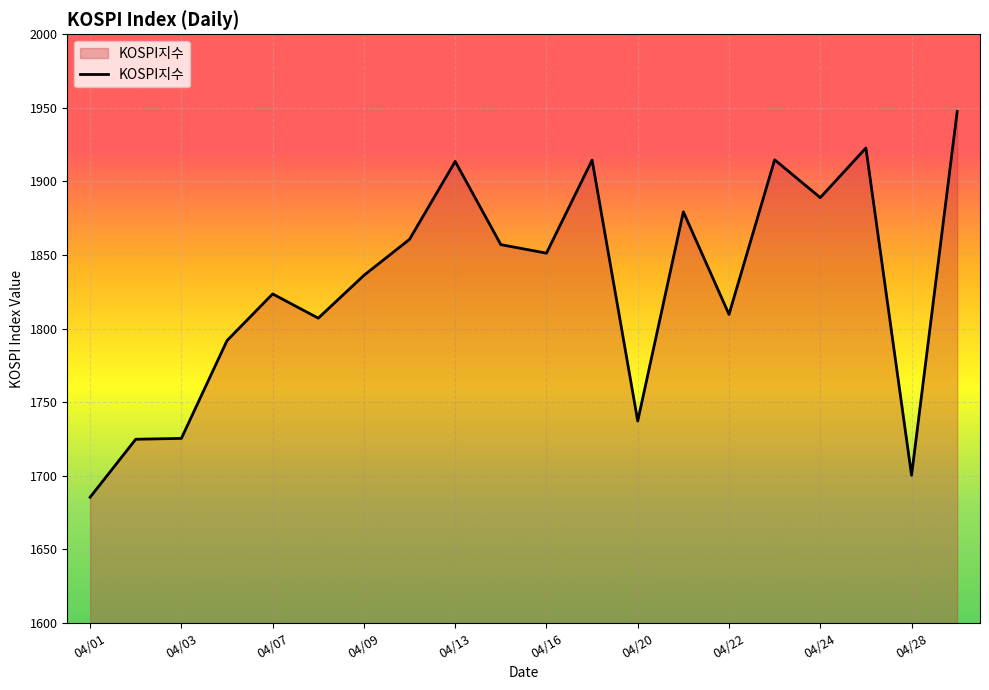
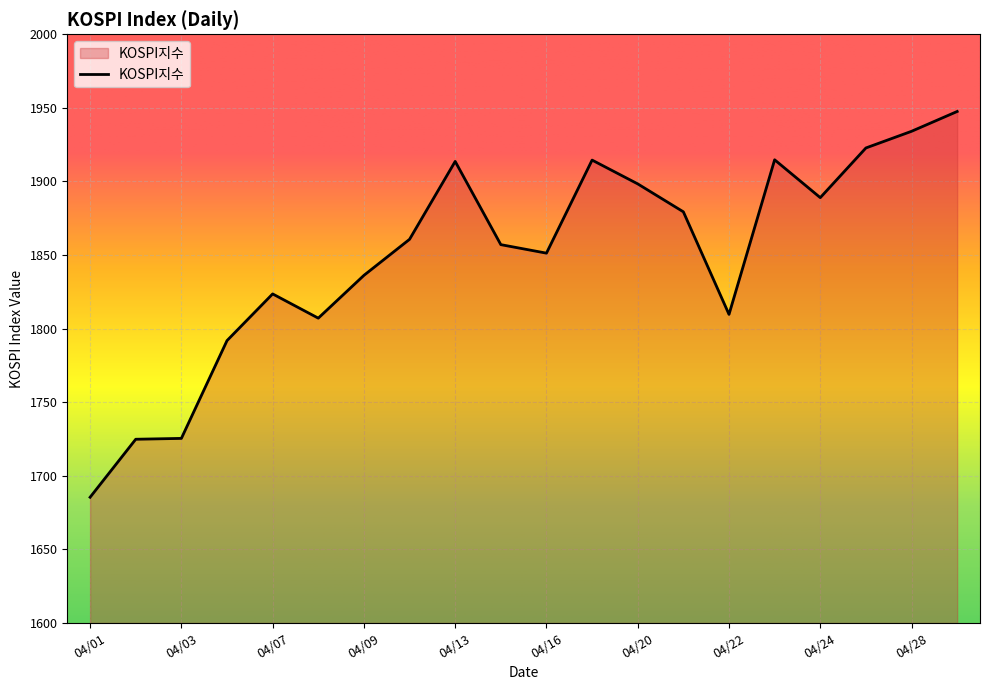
04/20: 1737 -> 1898
04/28: 1700 -> 1934
